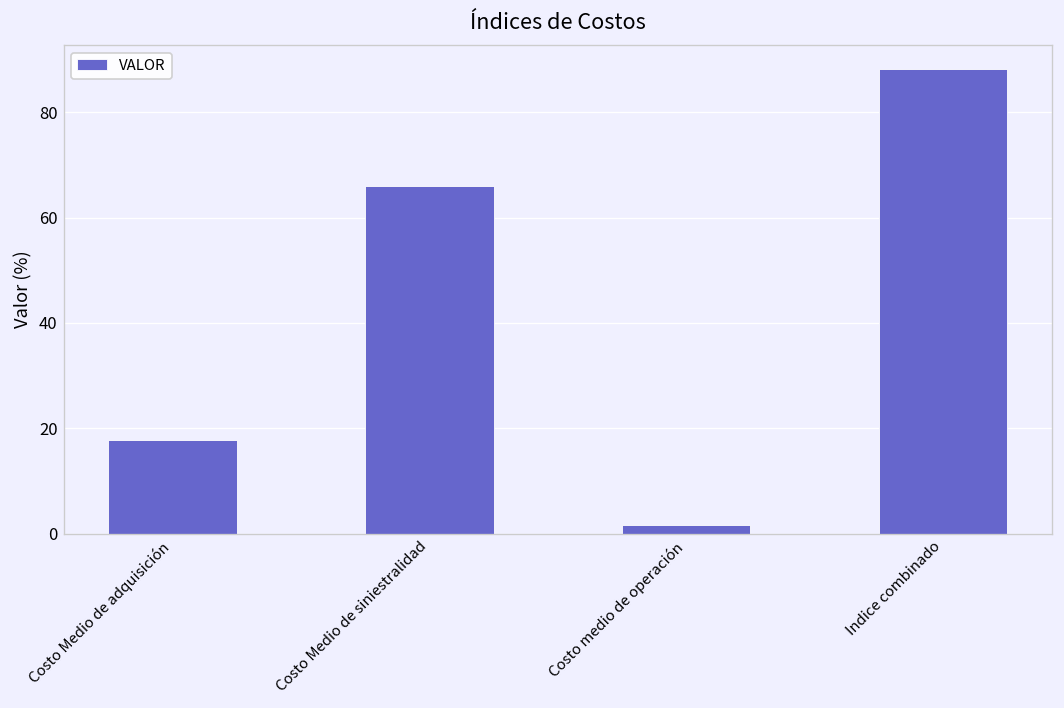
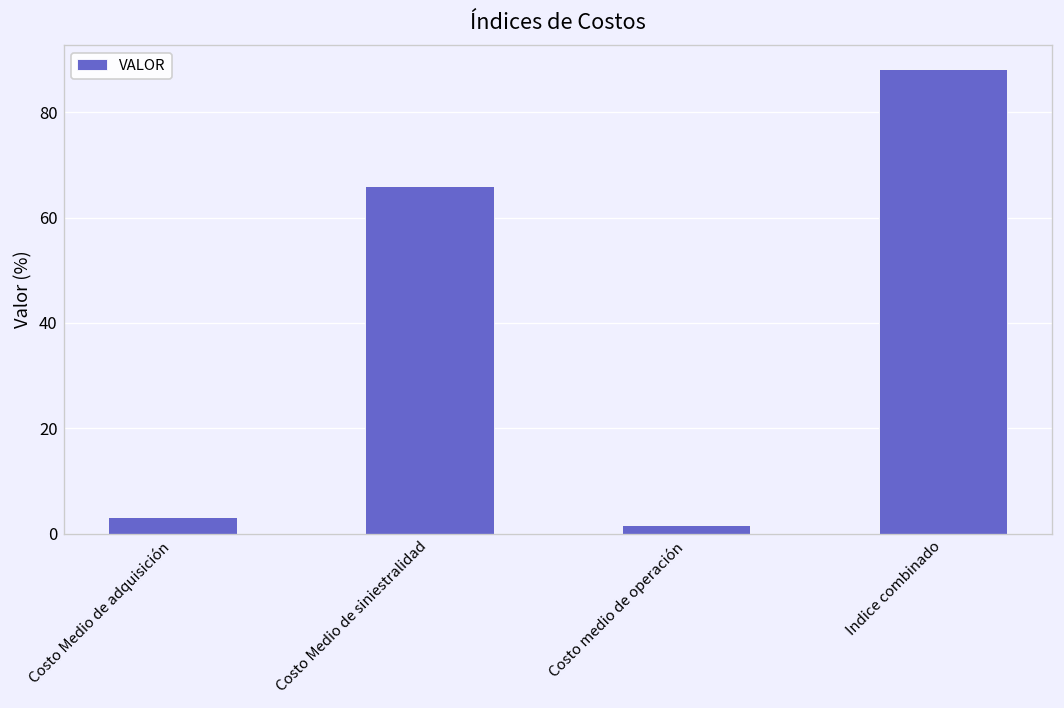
Costo Medio de adquisición: 18 -> 3
